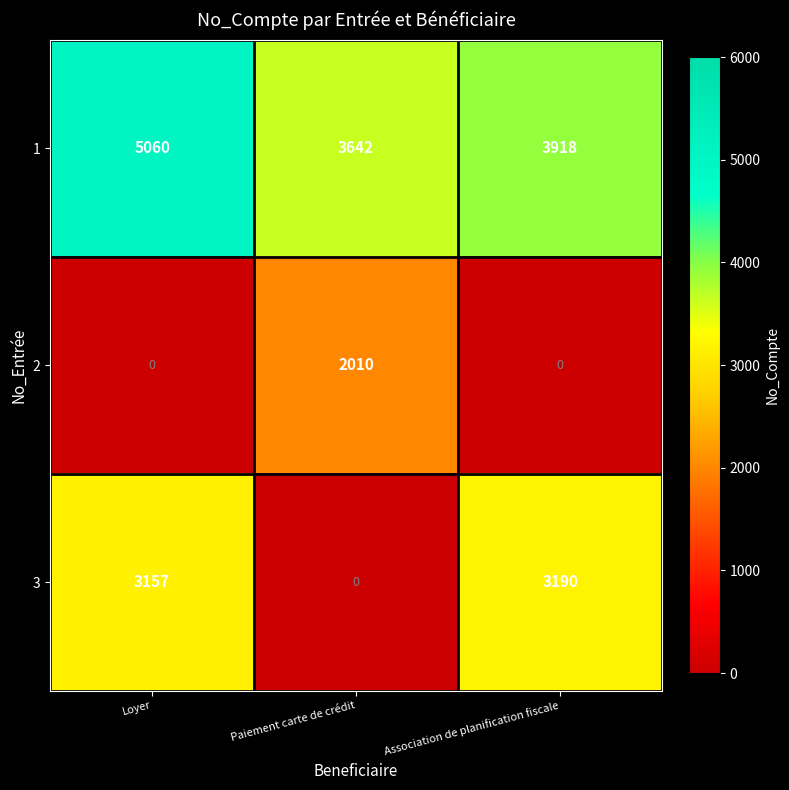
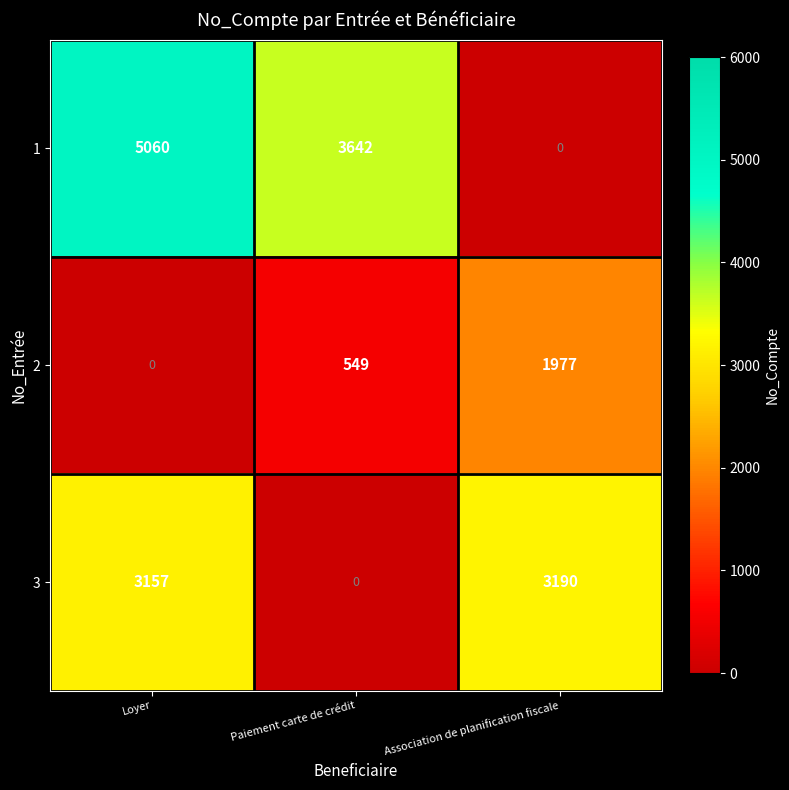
1, Association de planification fiscale: 3918 -> 0
2, Paiement carte de crédit: 2010 -> 549
2, Association de planification fiscale: 0 -> 1977
